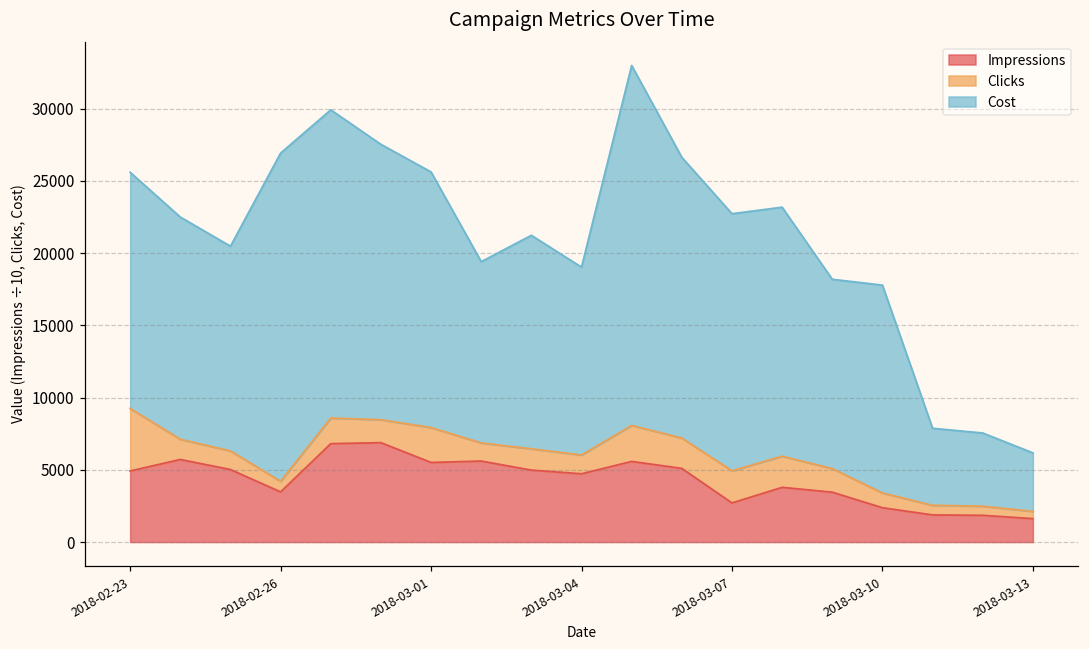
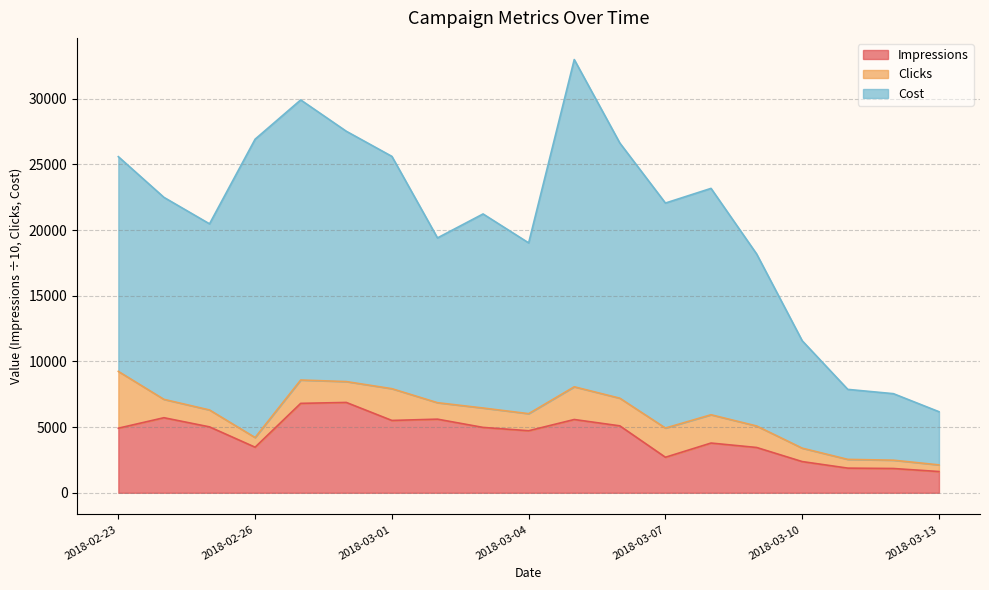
Cost, 2018-03-07: 17800 -> 17100
Cost, 2018-03-10: 14400 -> 8200
